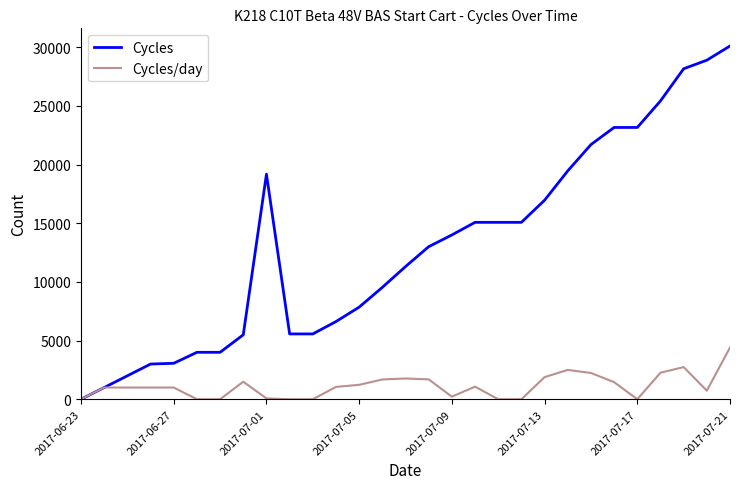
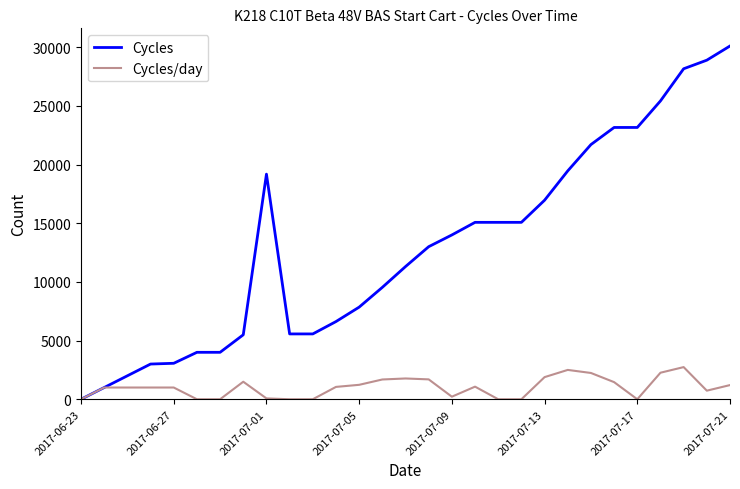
Cycles/day, 2017-07-21: 4400 -> 1200
